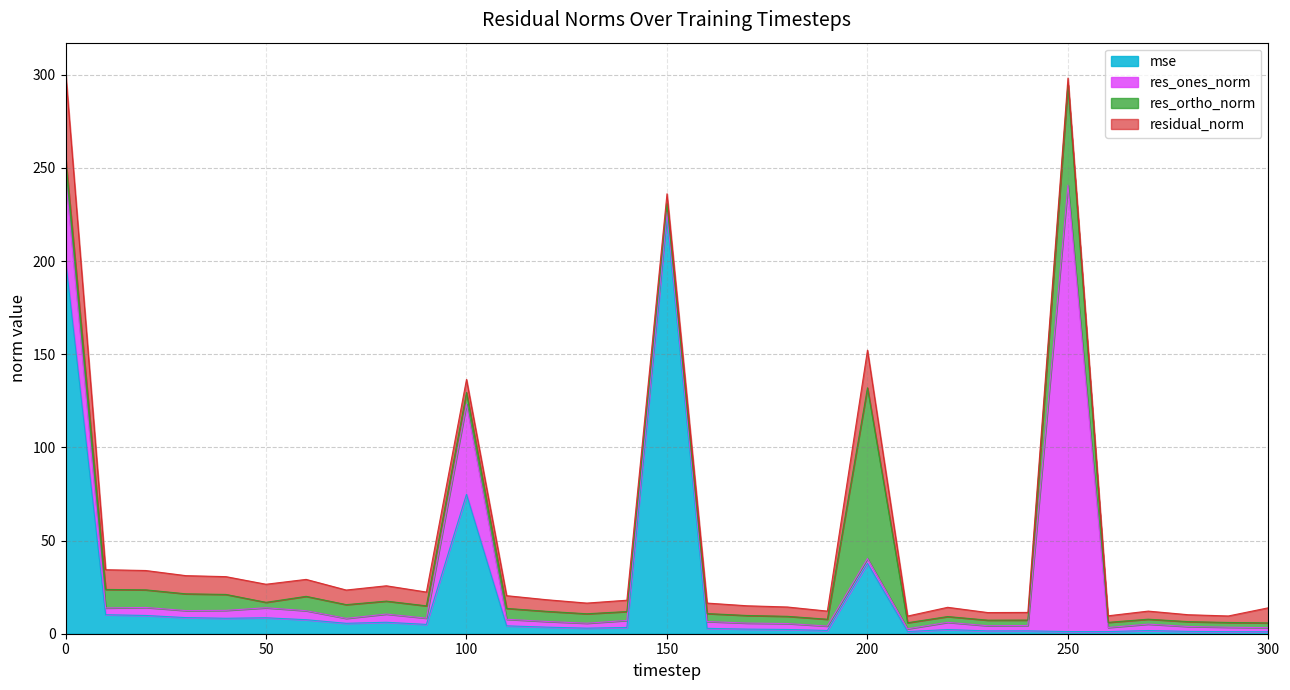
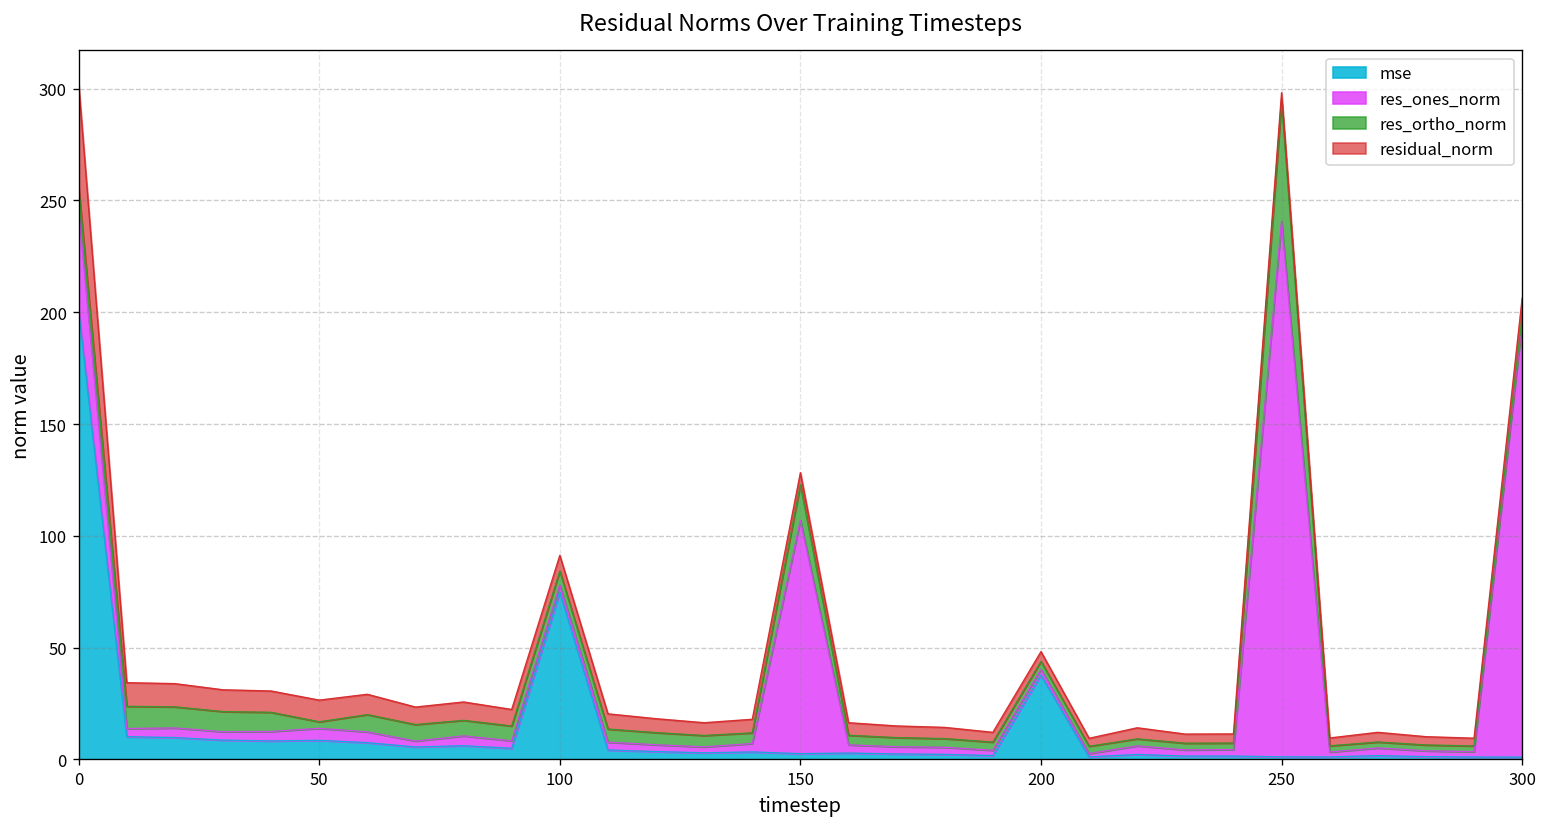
res_ones_norm, 100: 48 -> 3
mse, 150: 223 -> 3
res_ones_norm, 150: 3 -> 104
res_ortho_norm, 150: 5 -> 16
res_ortho_norm, 200: 92 -> 4
residual_norm, 200: 20 -> 4
res_ones_norm, 300: 2 -> 195
